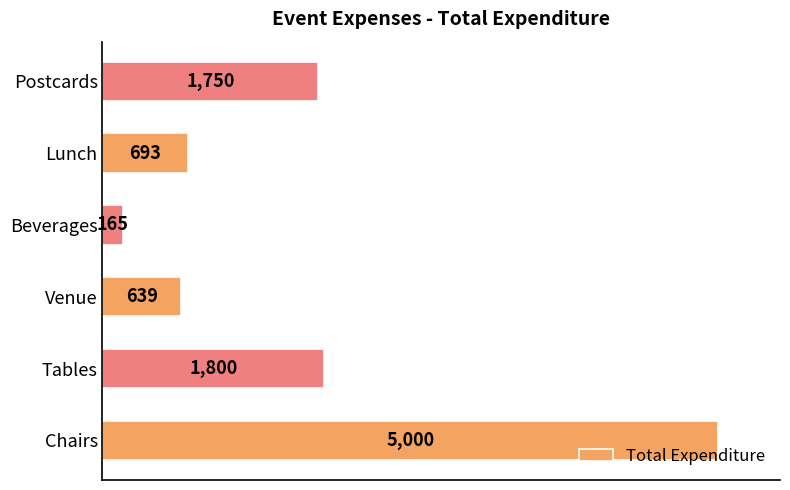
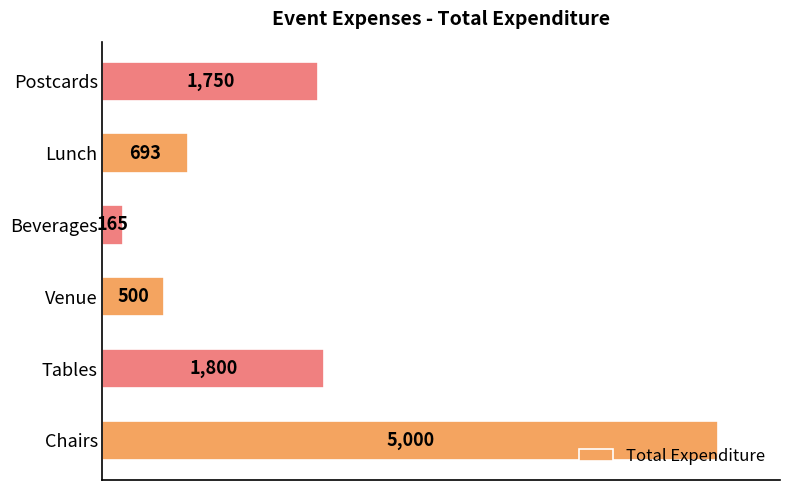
Venue: 639 -> 500
